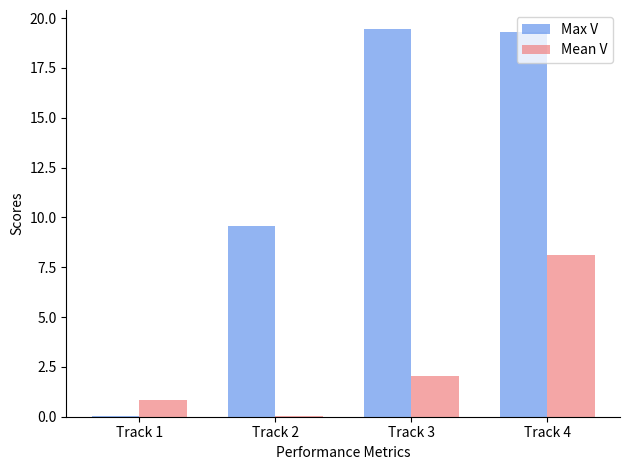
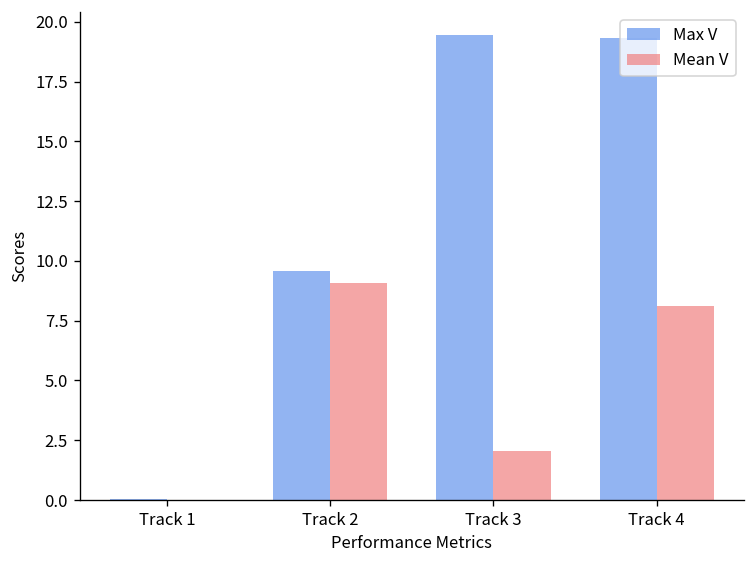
Mean V, Track 1: 0.9 -> 0.0
Mean V, Track 2: 0.0 -> 9.1
